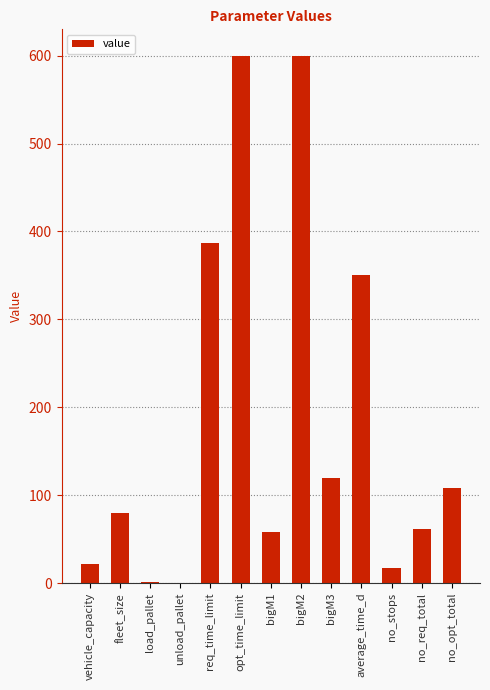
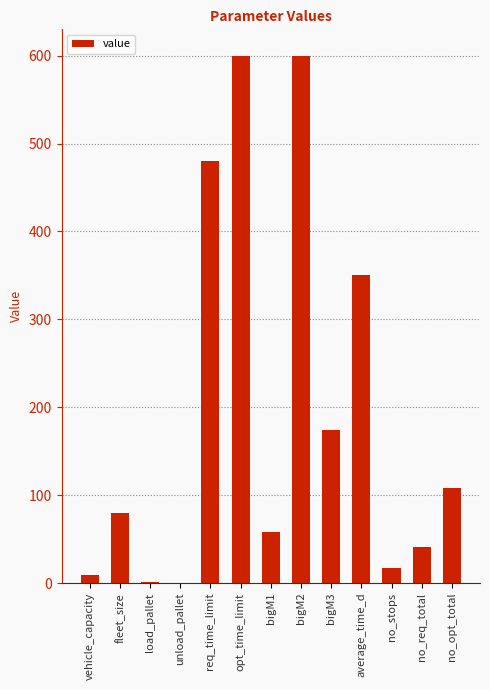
vehicle_capacity: 20 -> 10
req_time_limit: 390 -> 480
bigM3: 120 -> 170
no_req_total: 60 -> 40
